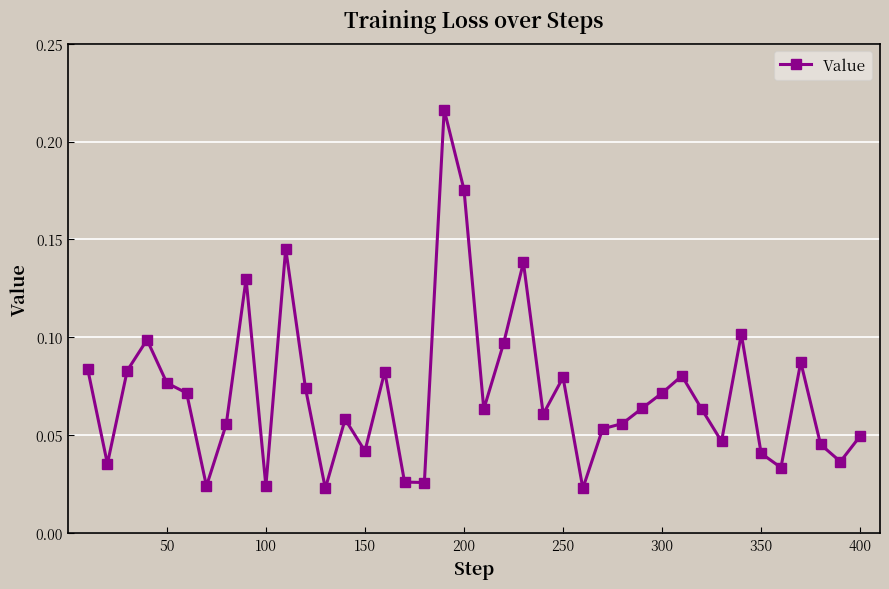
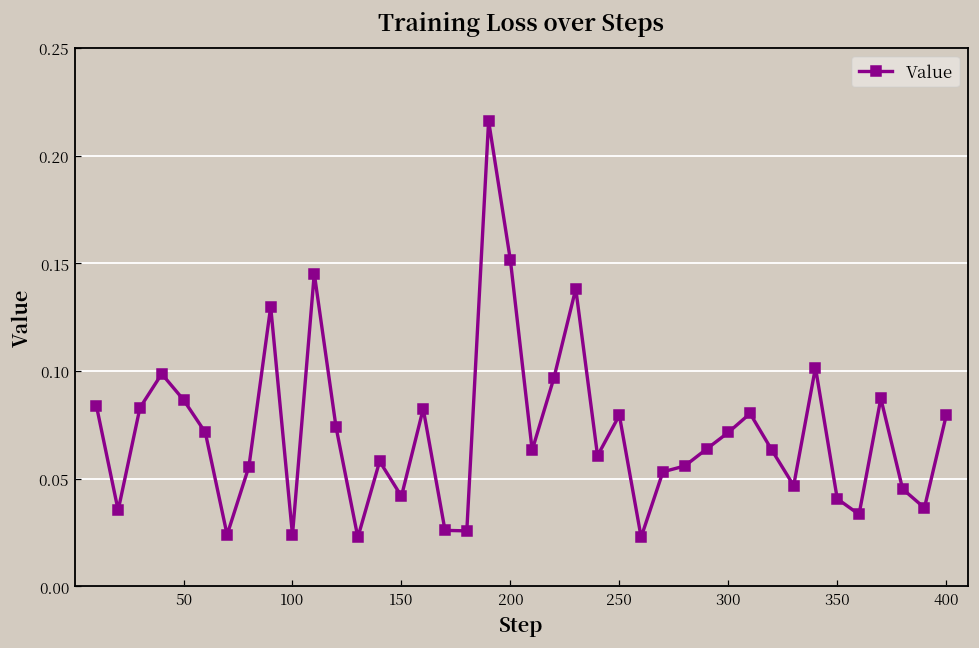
50: 0.077 -> 0.087
200: 0.175 -> 0.152
400: 0.050 -> 0.079
